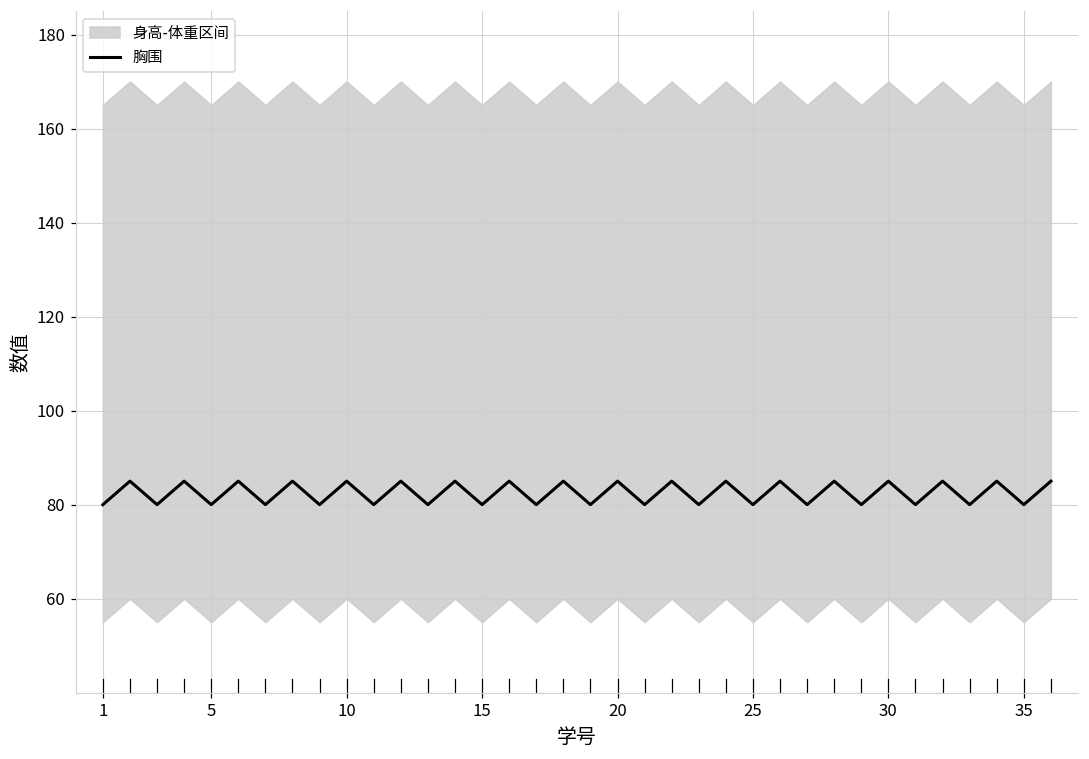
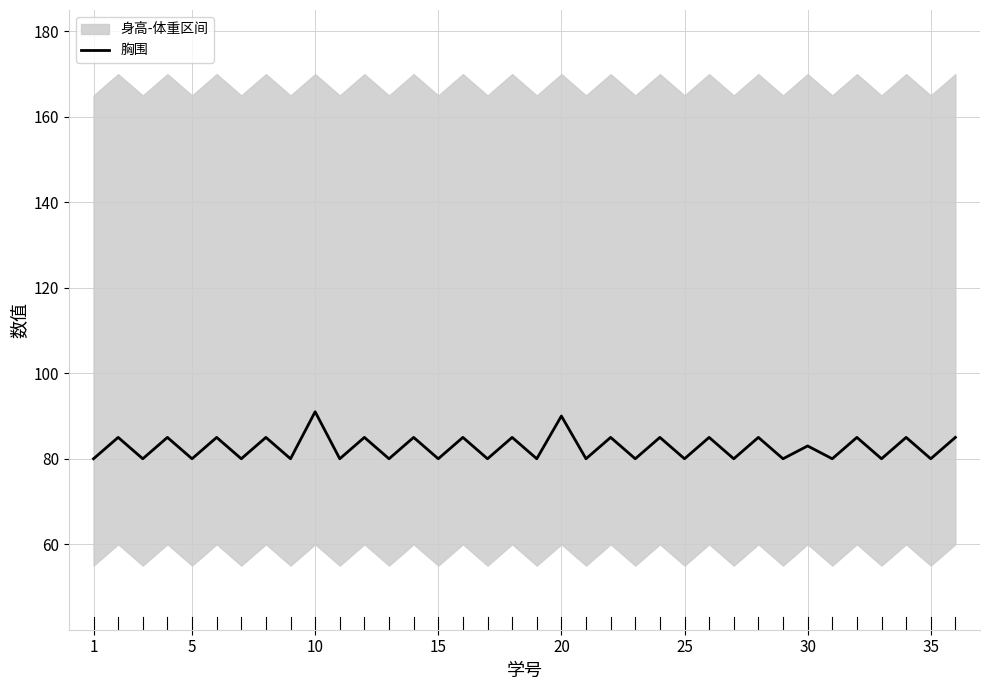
胸围, 10: 85 -> 91
胸围, 20: 85 -> 90
胸围, 30: 85 -> 83
